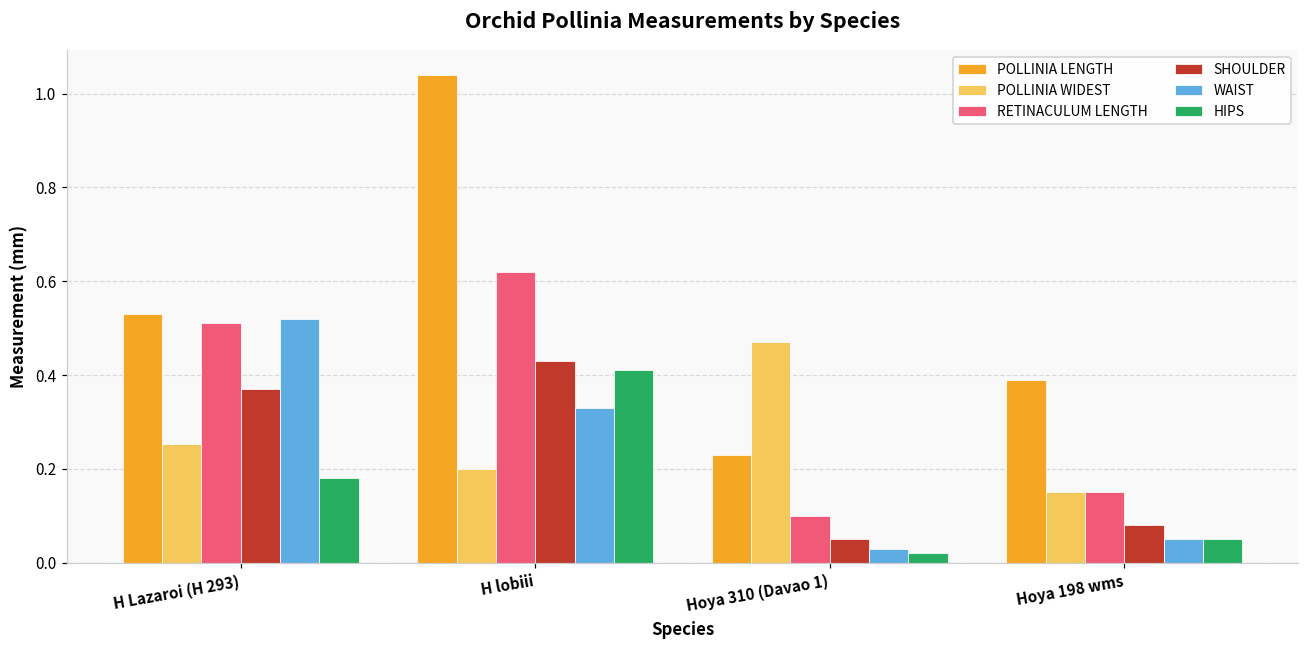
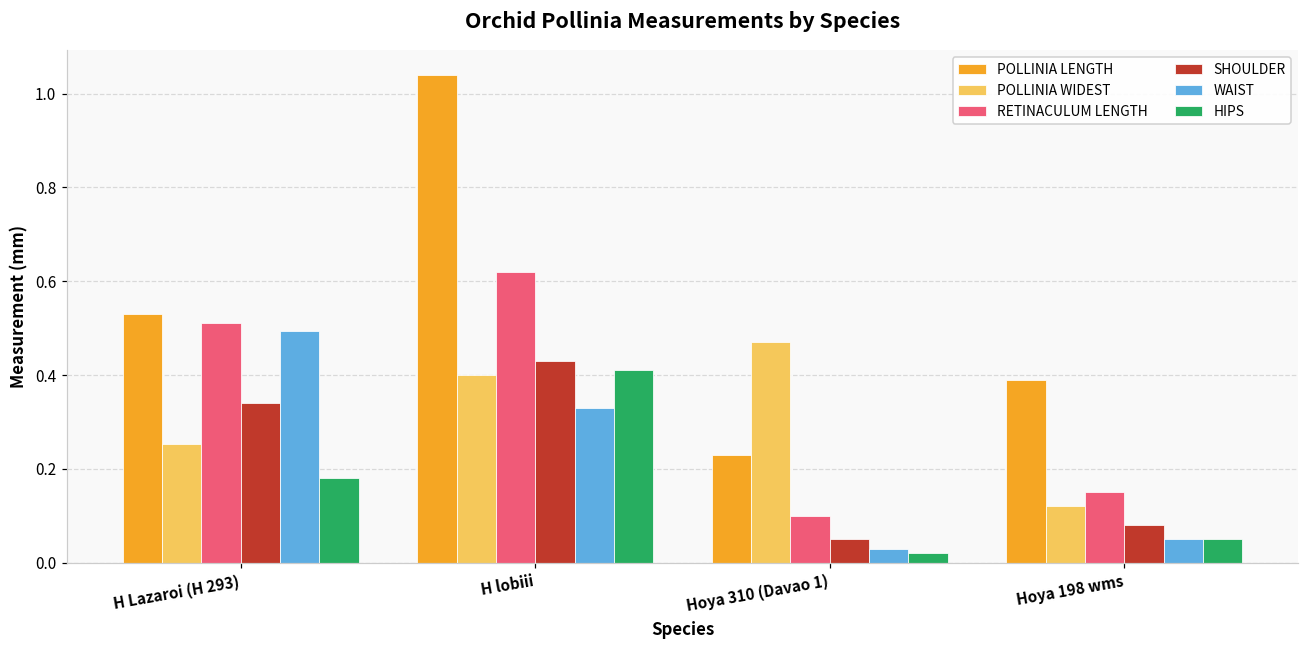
SHOULDER, H Lazaroi (H 293): 0.37 -> 0.34
WAIST, H Lazaroi (H 293): 0.52 -> 0.50
POLLINIA WIDEST, H lobiii: 0.2 -> 0.4
POLLINIA WIDEST, Hoya 198 wms: 0.15 -> 0.12
